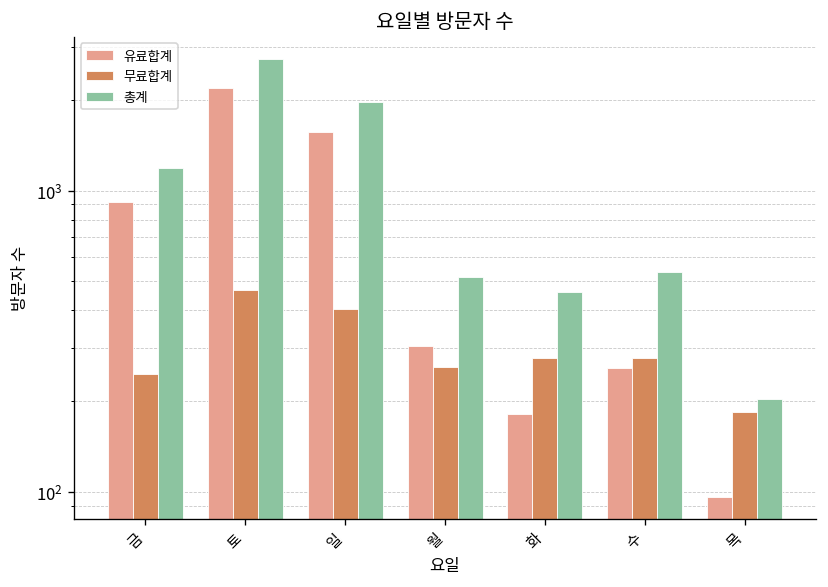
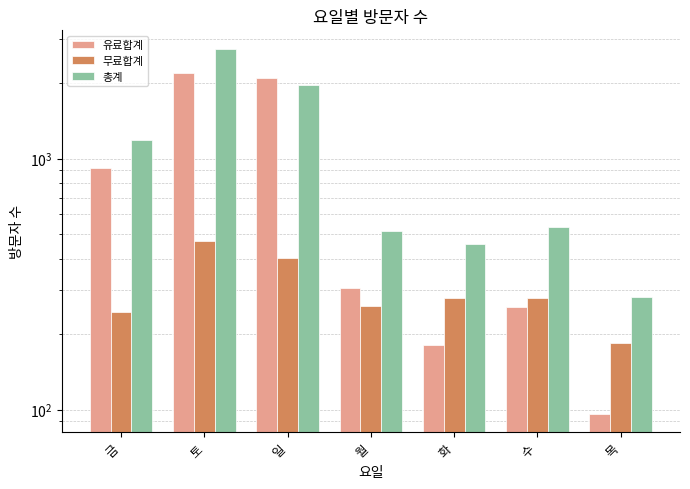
유료합계, 일: 1600 -> 2100
총계, 목: 200 -> 280
